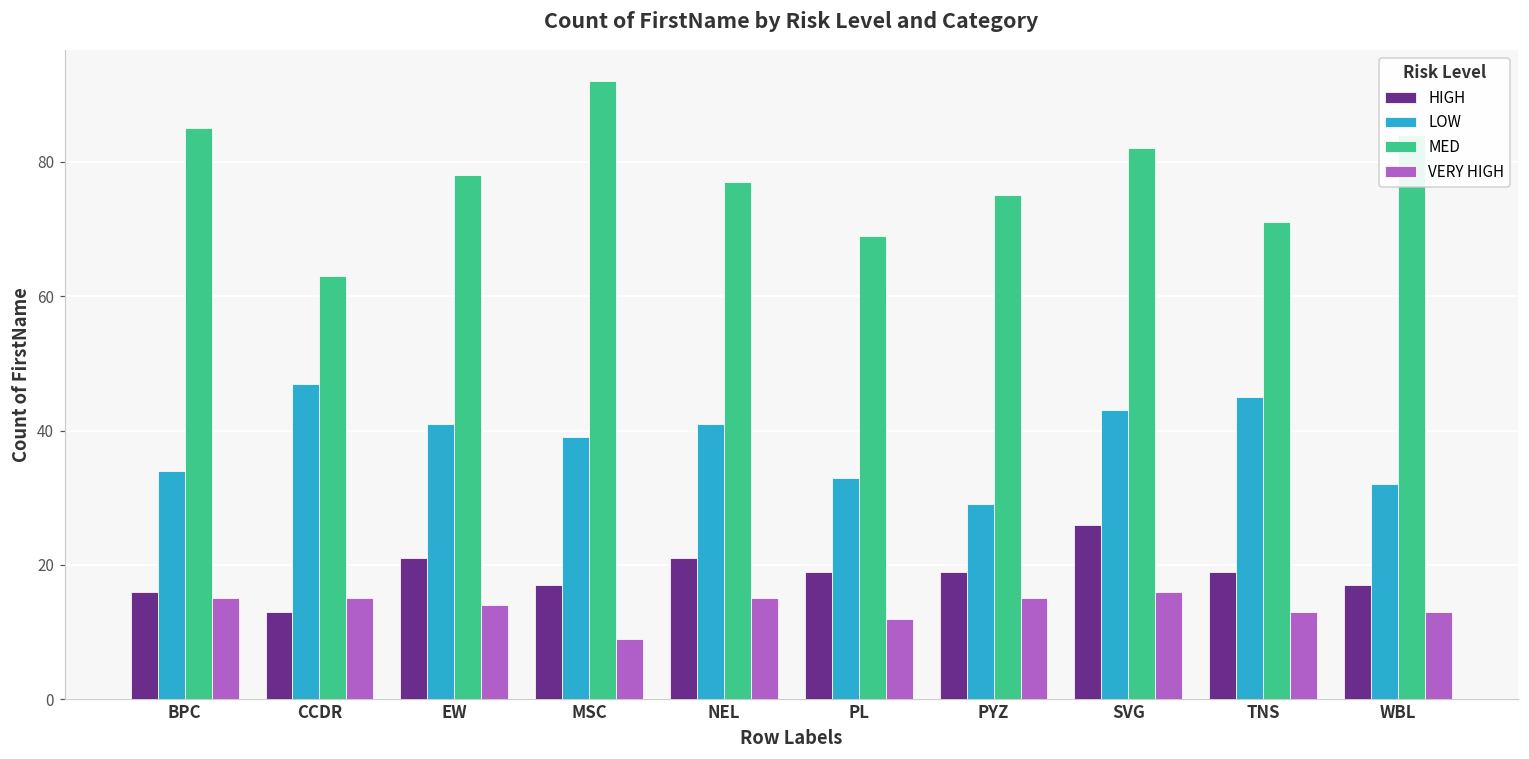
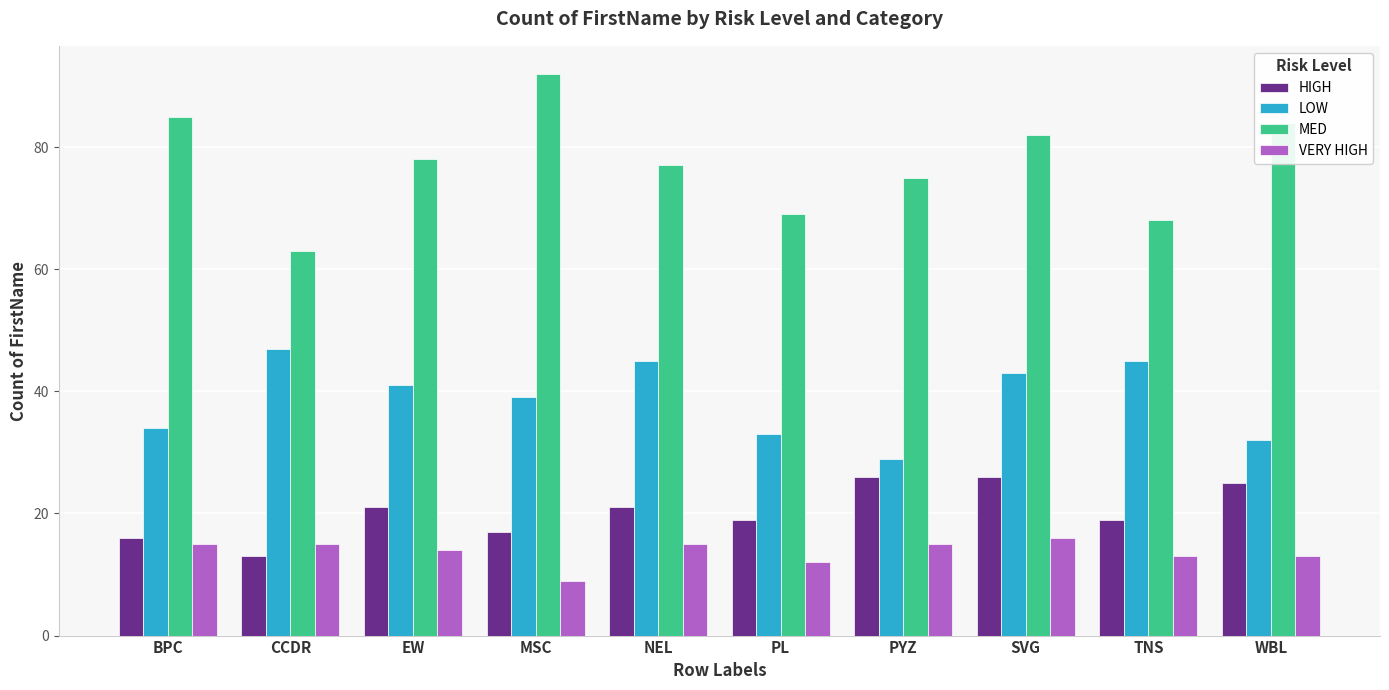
LOW, NEL: 41 -> 45
HIGH, PYZ: 19 -> 26
MED, TNS: 71 -> 68
HIGH, WBL: 17 -> 25
